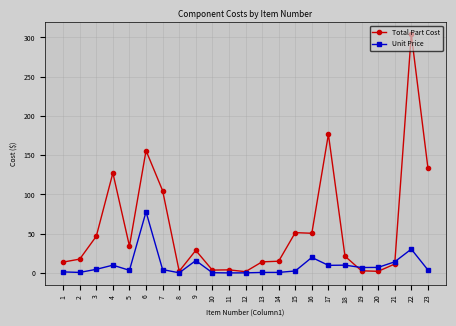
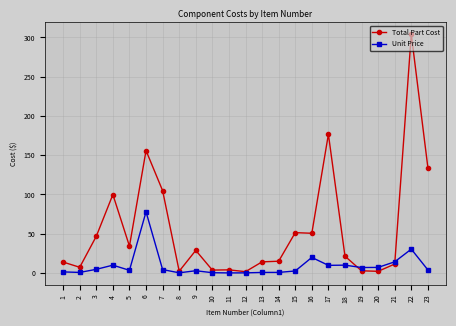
Total Part Cost, 2: 20 -> 10
Total Part Cost, 4: 130 -> 100
Unit Price, 9: 20 -> 0
